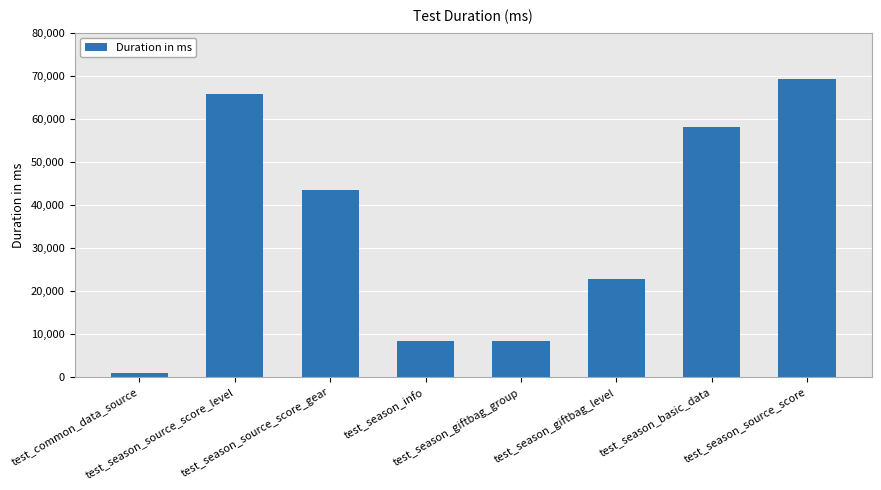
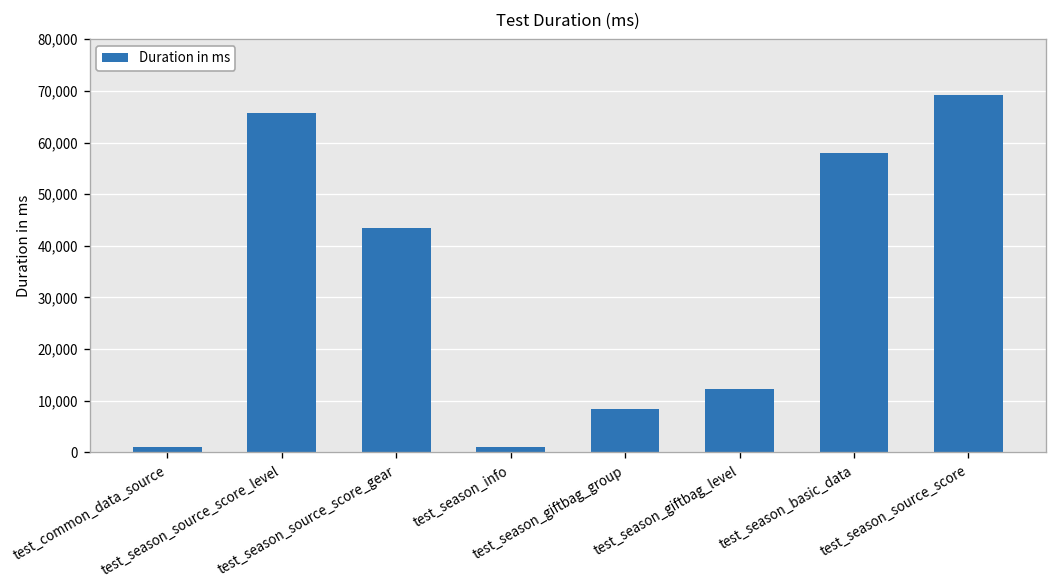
test_season_info: 8,000 -> 1,000
test_season_giftbag_level: 23,000 -> 12,000
